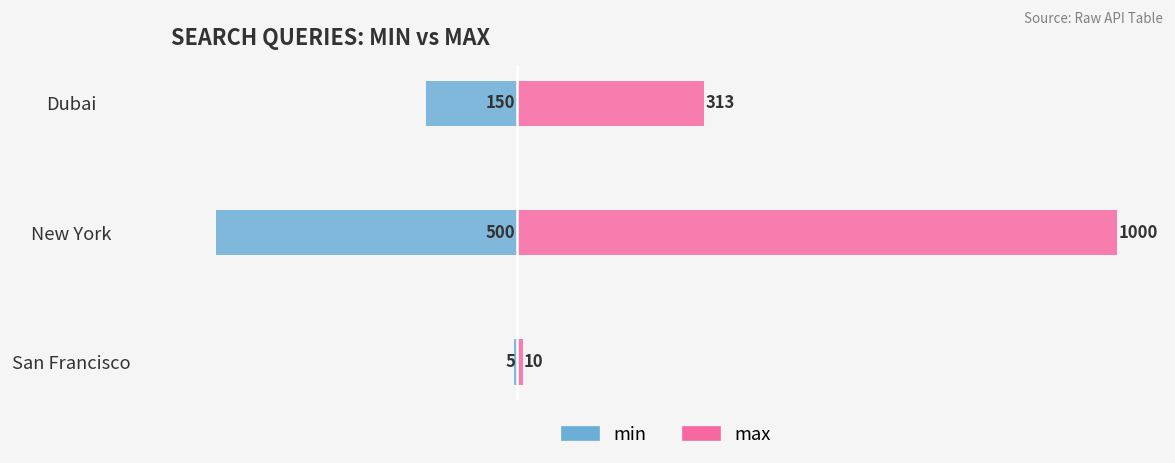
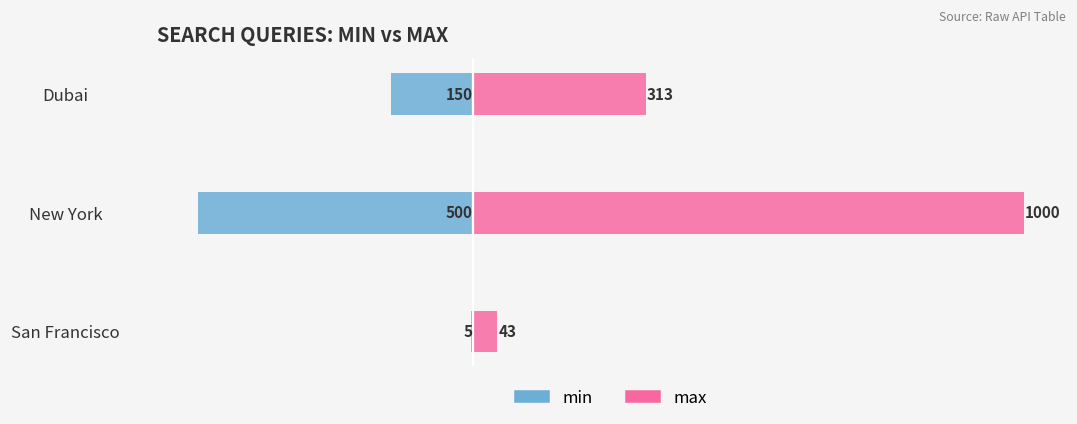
max, San Francisco: 10 -> 43
